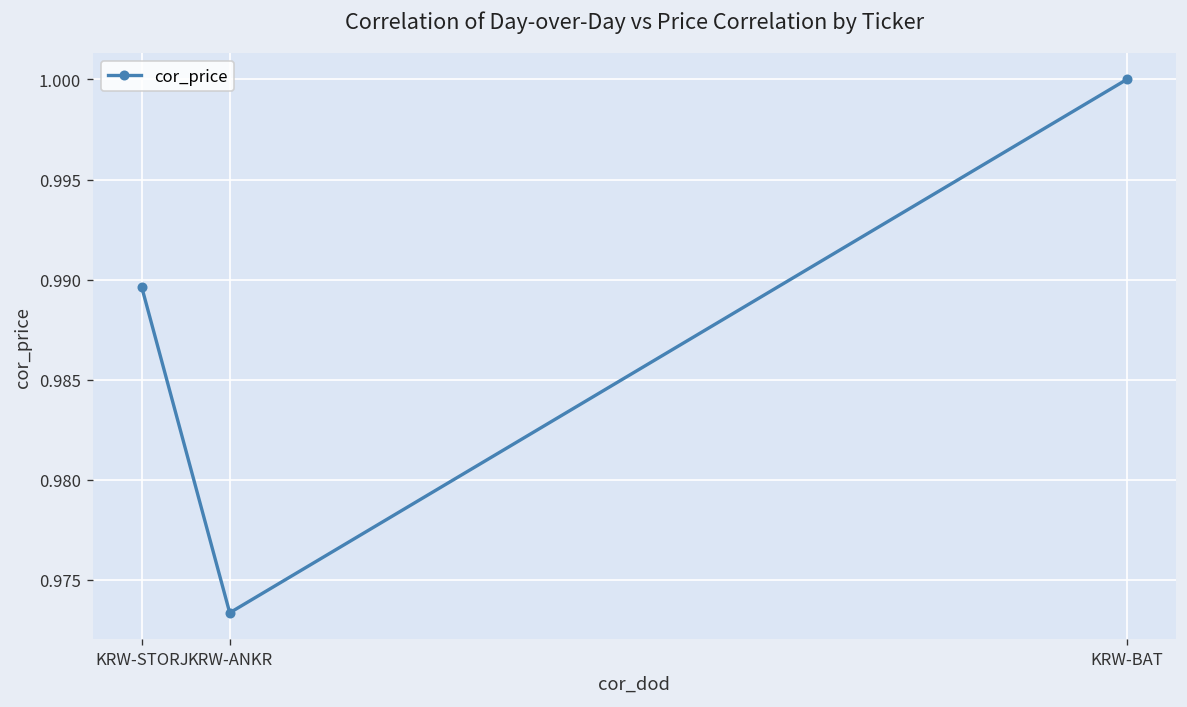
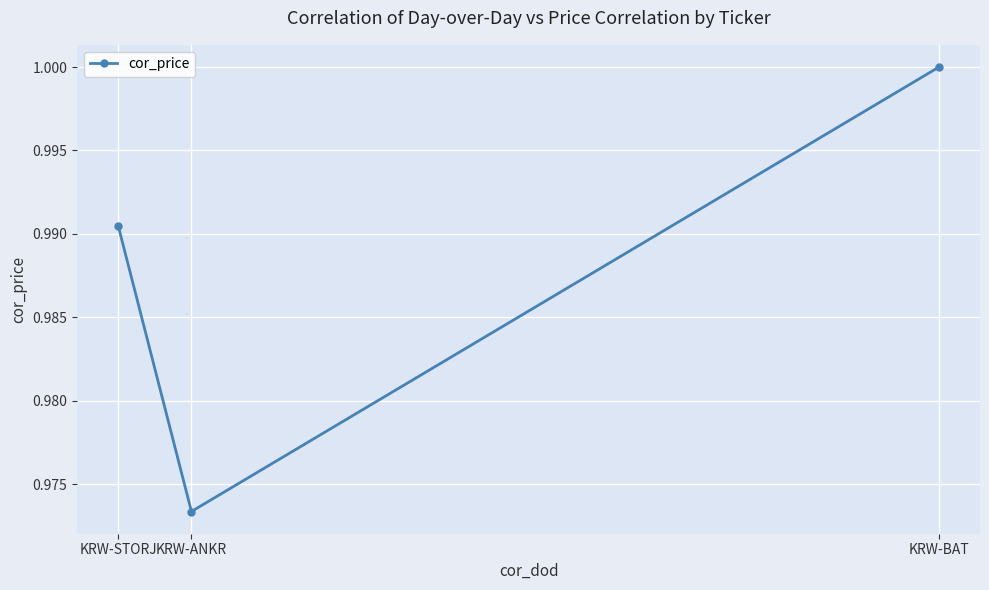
KRW-STORJ: 0.9896 -> 0.9905
